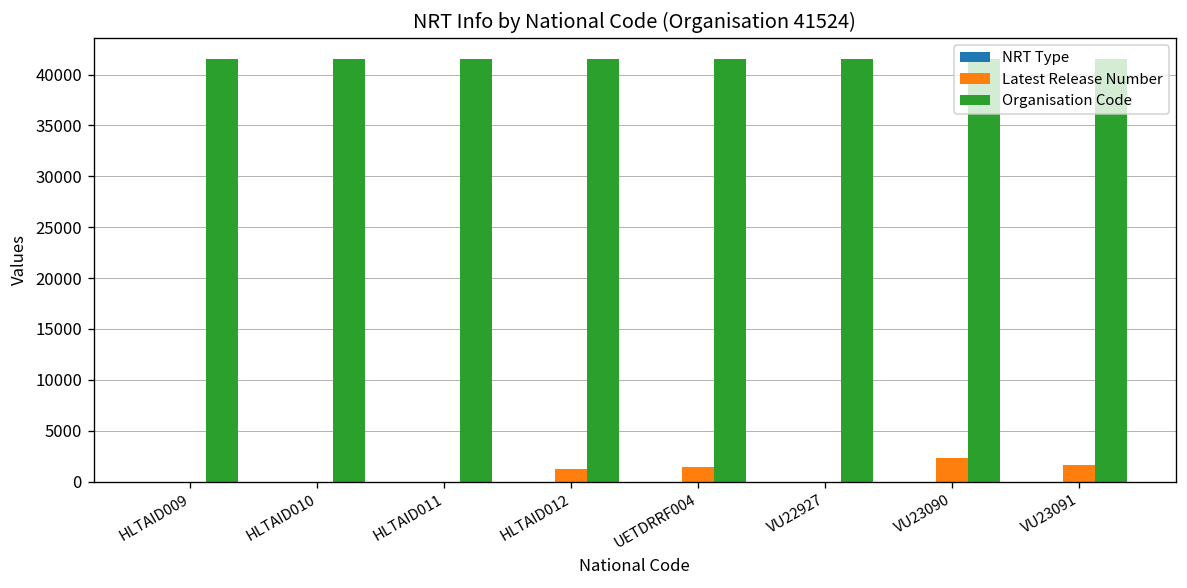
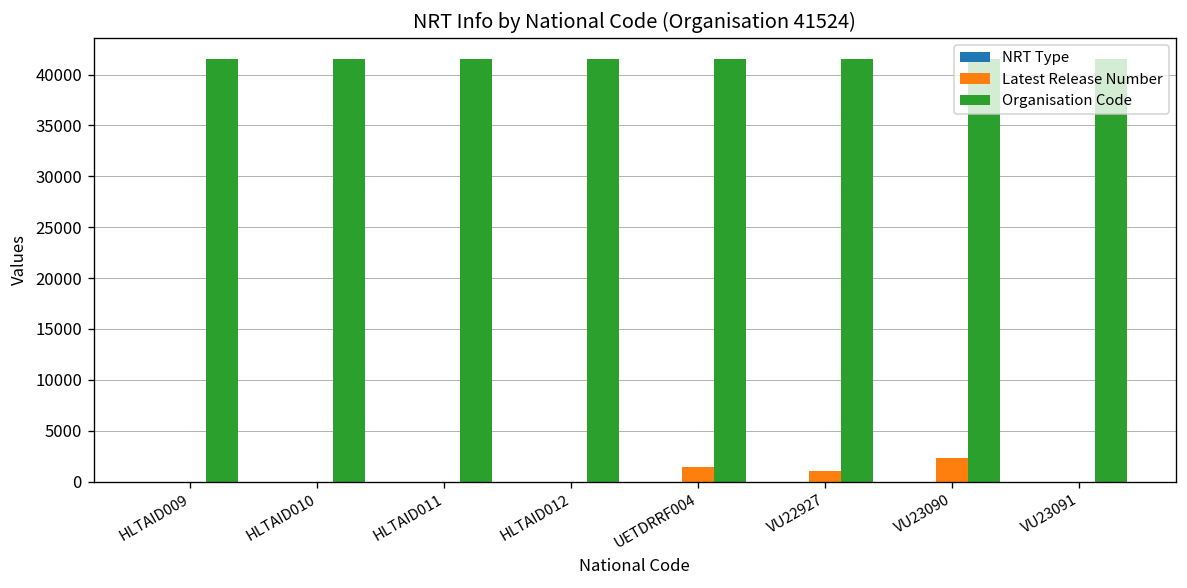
Latest Release Number, HLTAID012: 1000 -> 0
Latest Release Number, VU22927: 0 -> 1000
Latest Release Number, VU23091: 2000 -> 0
